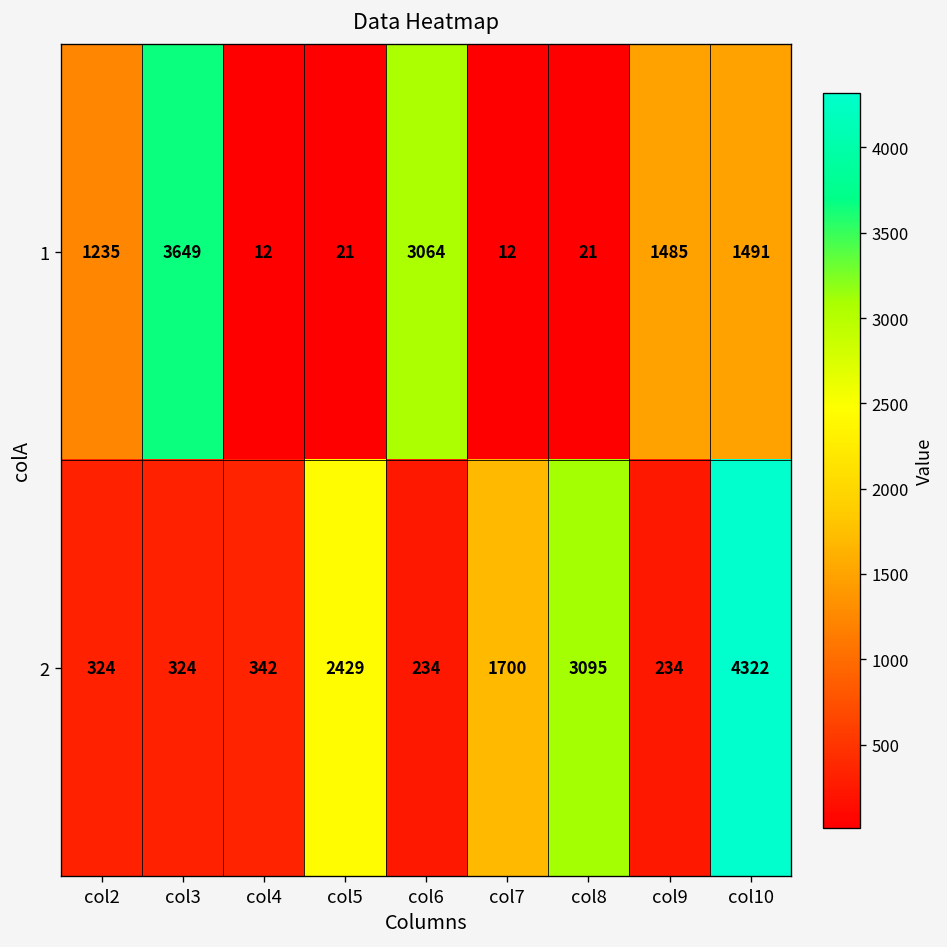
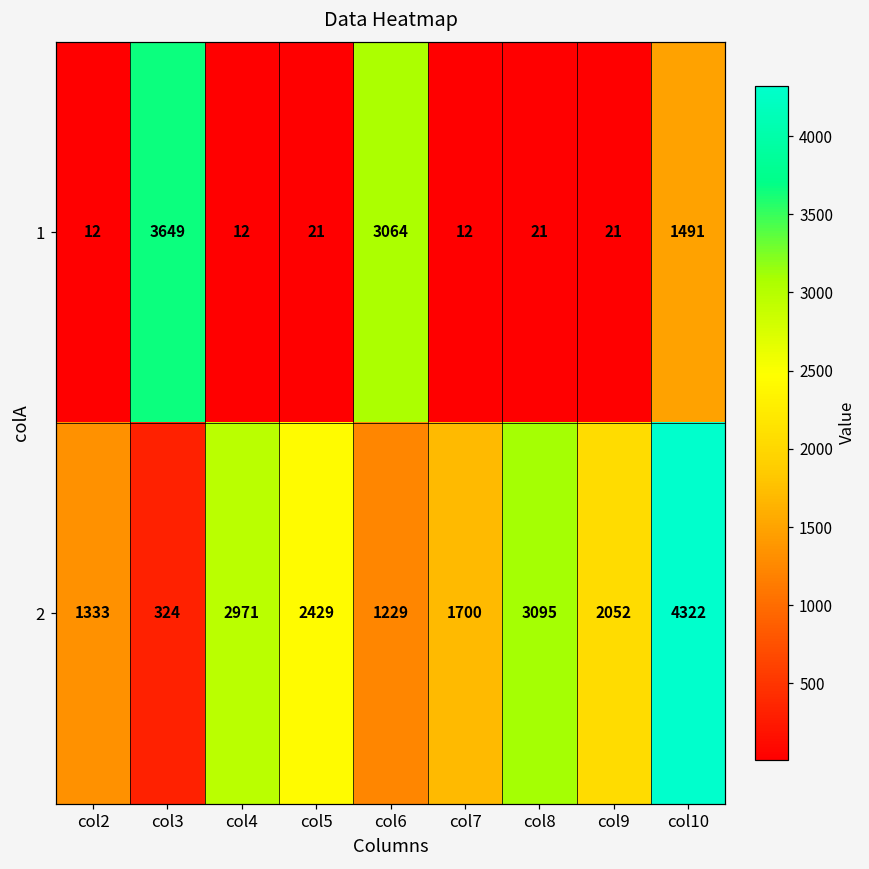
1, col2: 1235 -> 12
1, col9: 1485 -> 21
2, col2: 324 -> 1333
2, col4: 342 -> 2971
2, col6: 234 -> 1229
2, col9: 234 -> 2052
